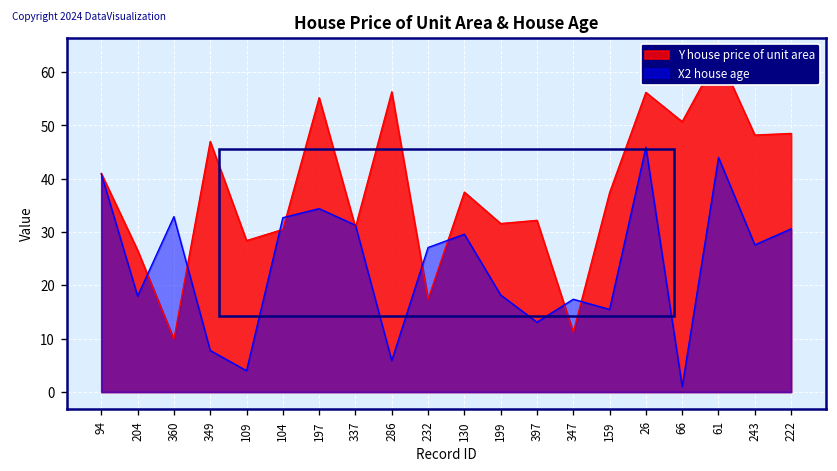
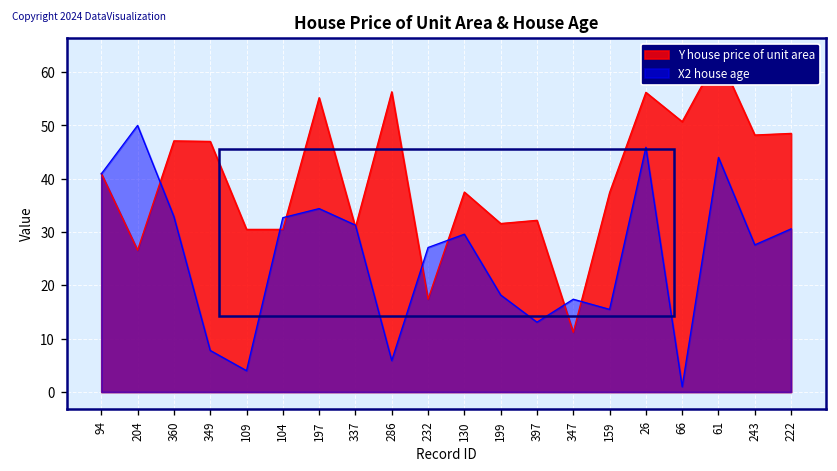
X2 house age, 204: 18 -> 50
Y house price of unit area, 360: 10 -> 47
Y house price of unit area, 109: 28 -> 31
